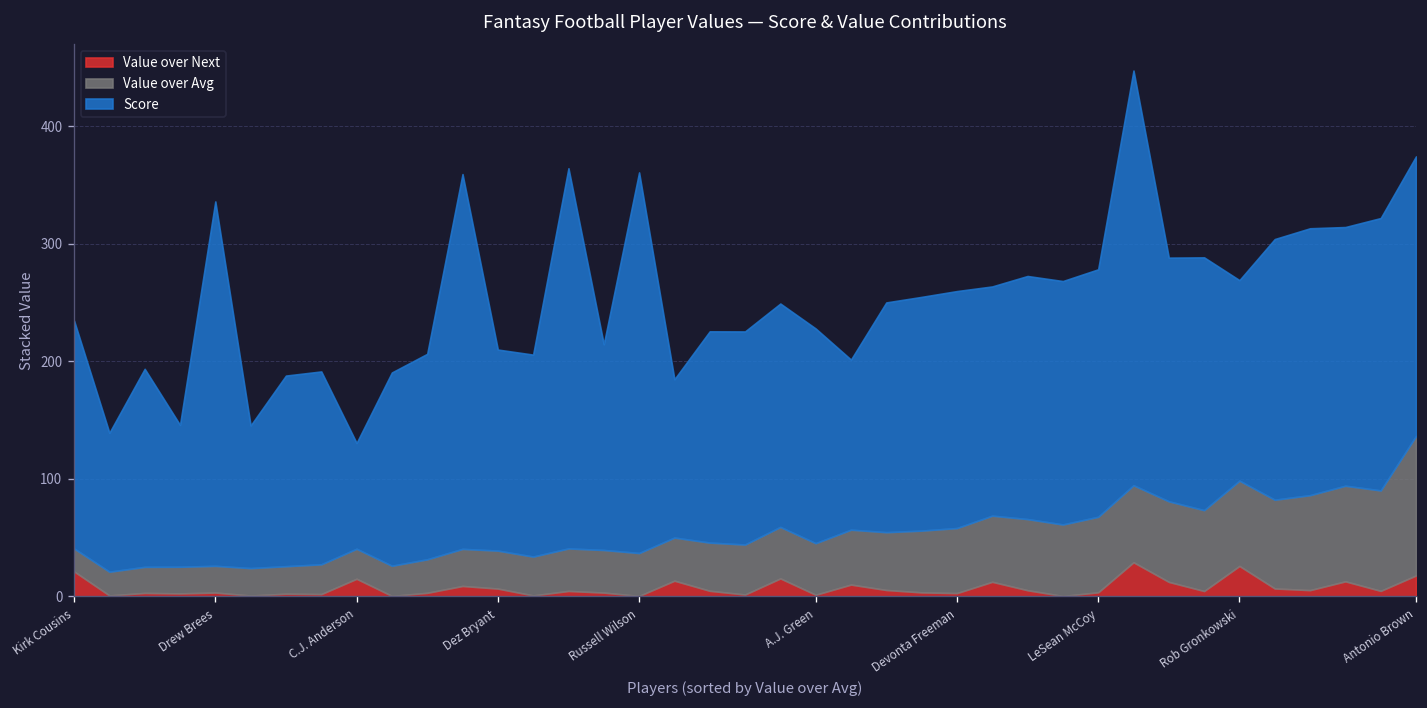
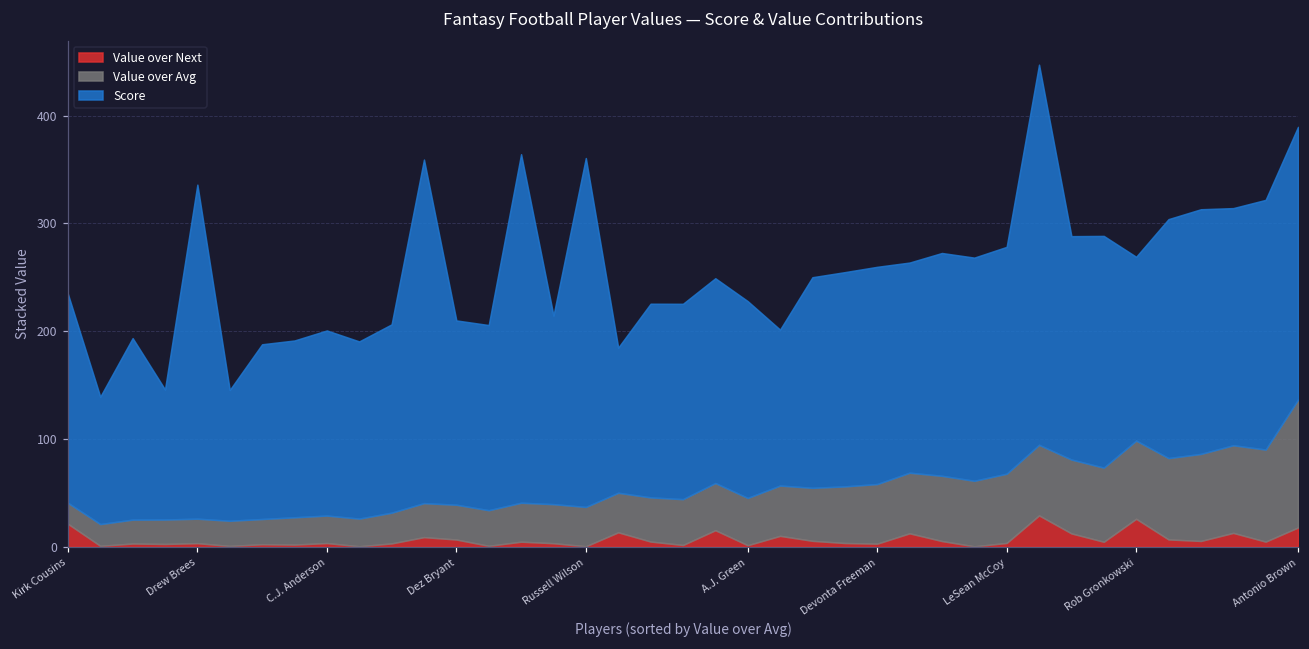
Value over Next, C.J. Anderson: 10 -> 0
Score, C.J. Anderson: 90 -> 170
Score, Antonio Brown: 240 -> 250
